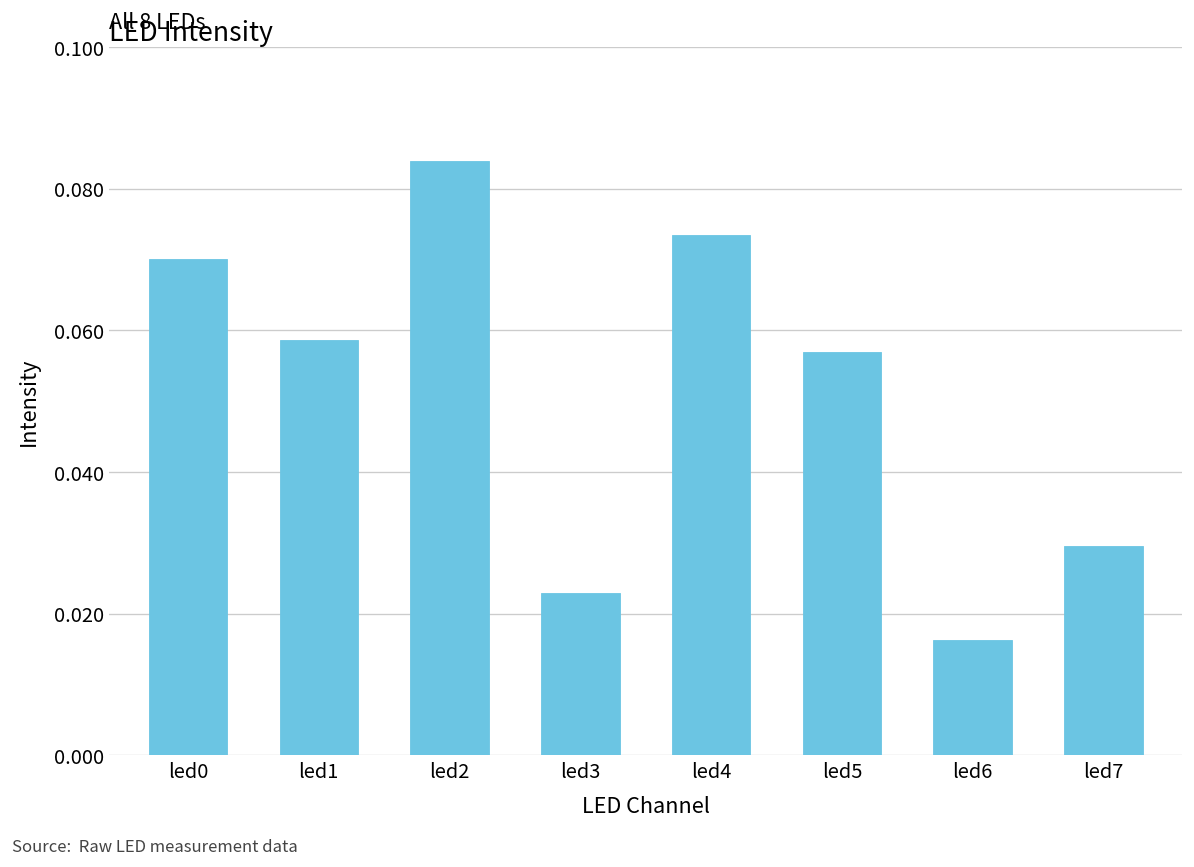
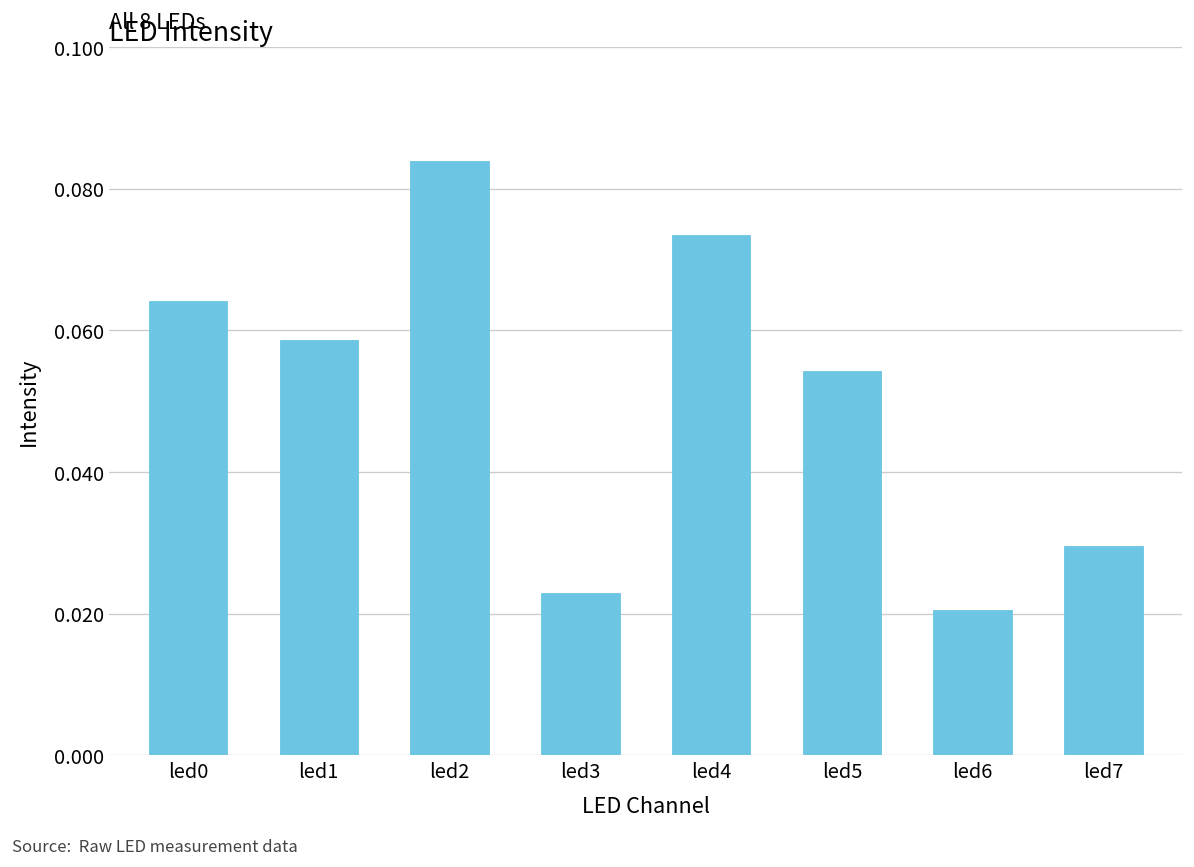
led0: 0.070 -> 0.064
led5: 0.057 -> 0.054
led6: 0.016 -> 0.020
